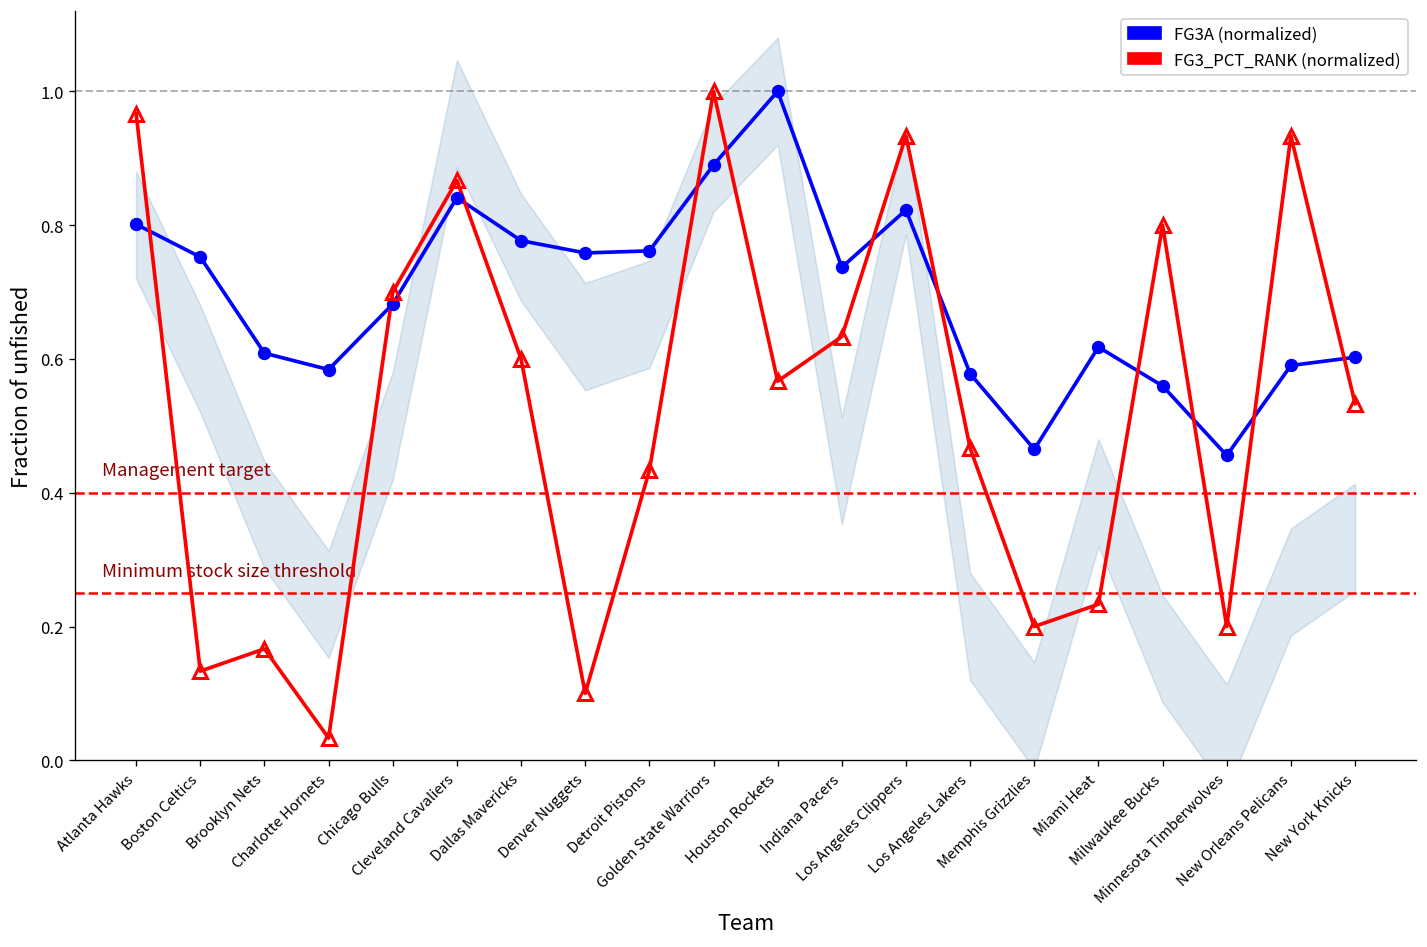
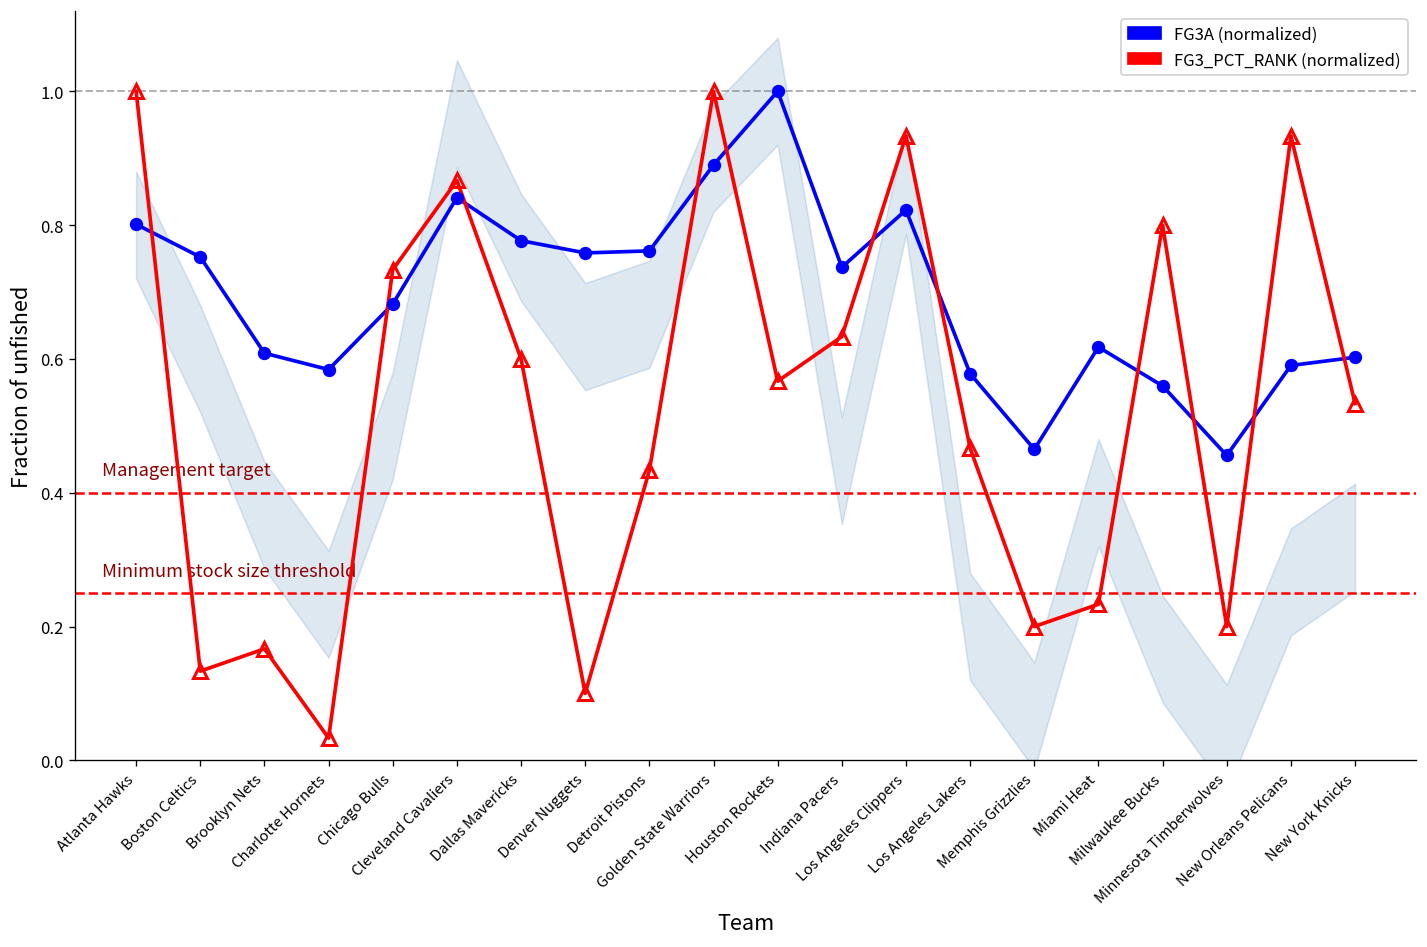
FG3_PCT_RANK (normalized), Atlanta Hawks: 0.97 -> 1.00
FG3_PCT_RANK (normalized), Chicago Bulls: 0.70 -> 0.73
